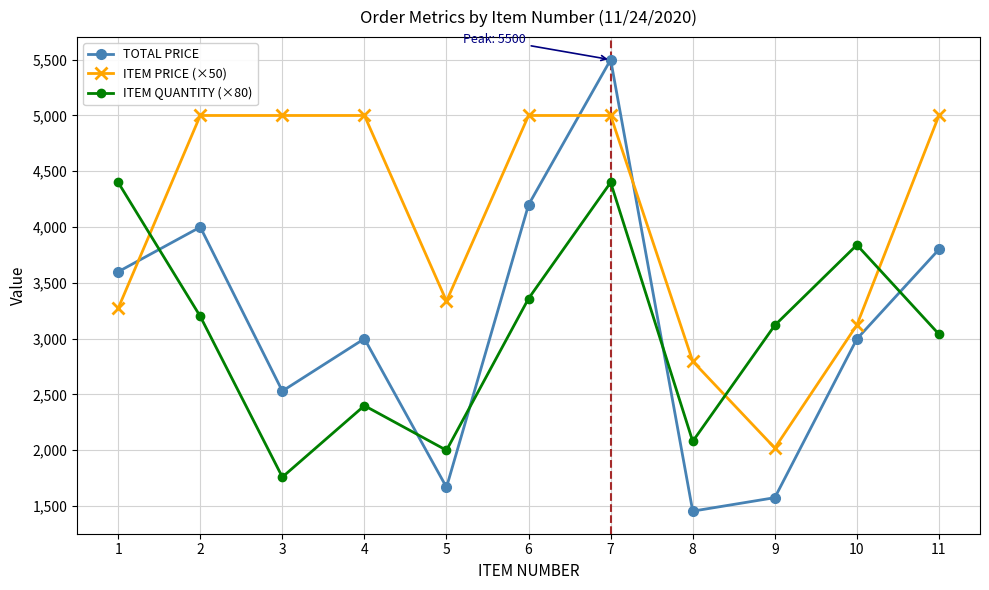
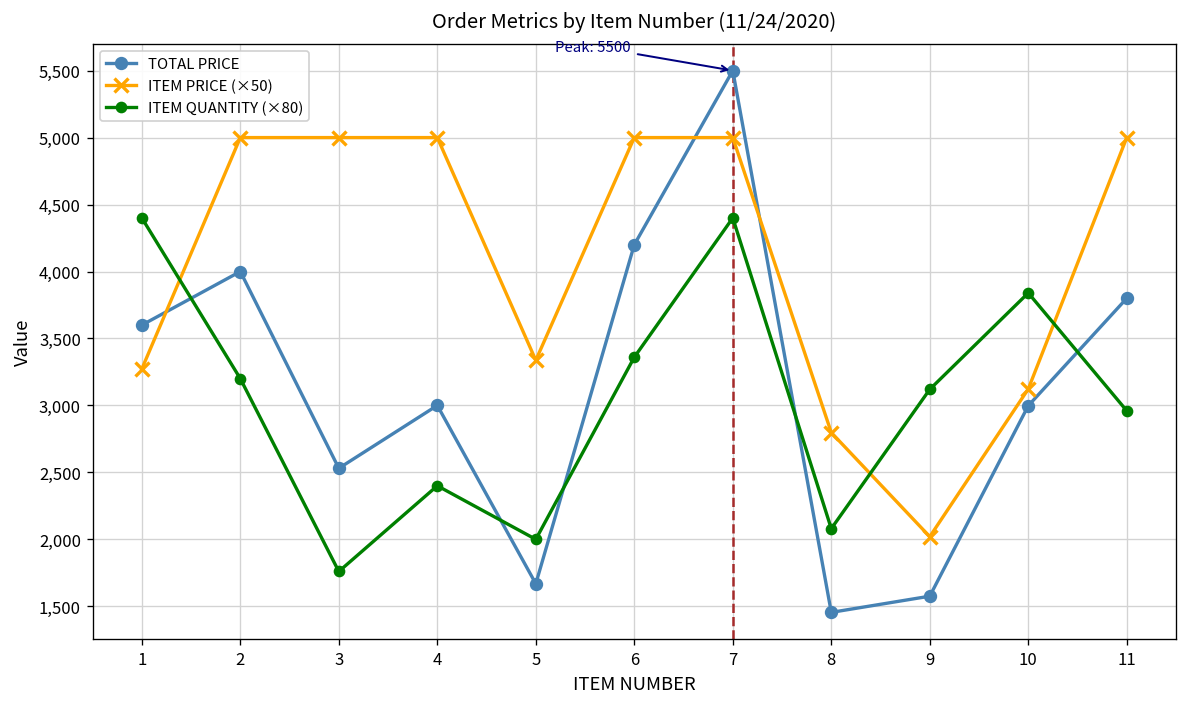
ITEM QUANTITY (×80), 11: 3,040 -> 2,960
